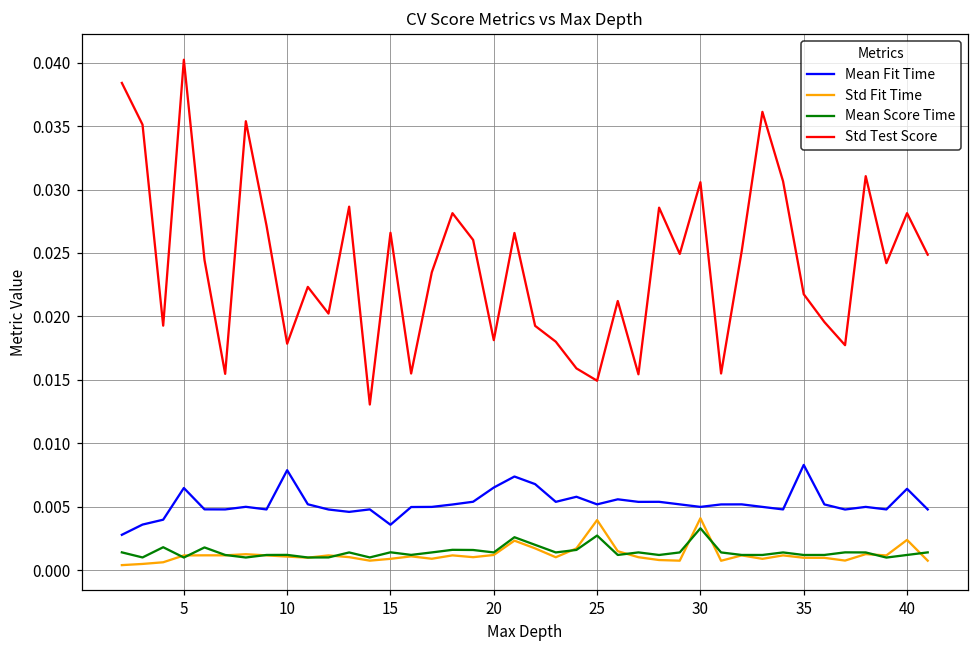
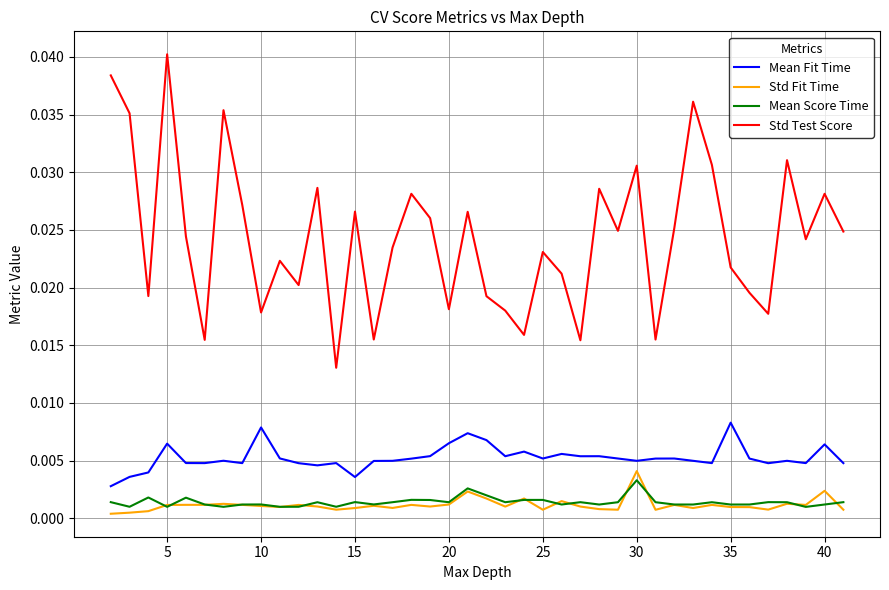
Std Fit Time, 25: 0.0039 -> 0.0007
Mean Score Time, 25: 0.0027 -> 0.0016
Std Test Score, 25: 0.0149 -> 0.0231
